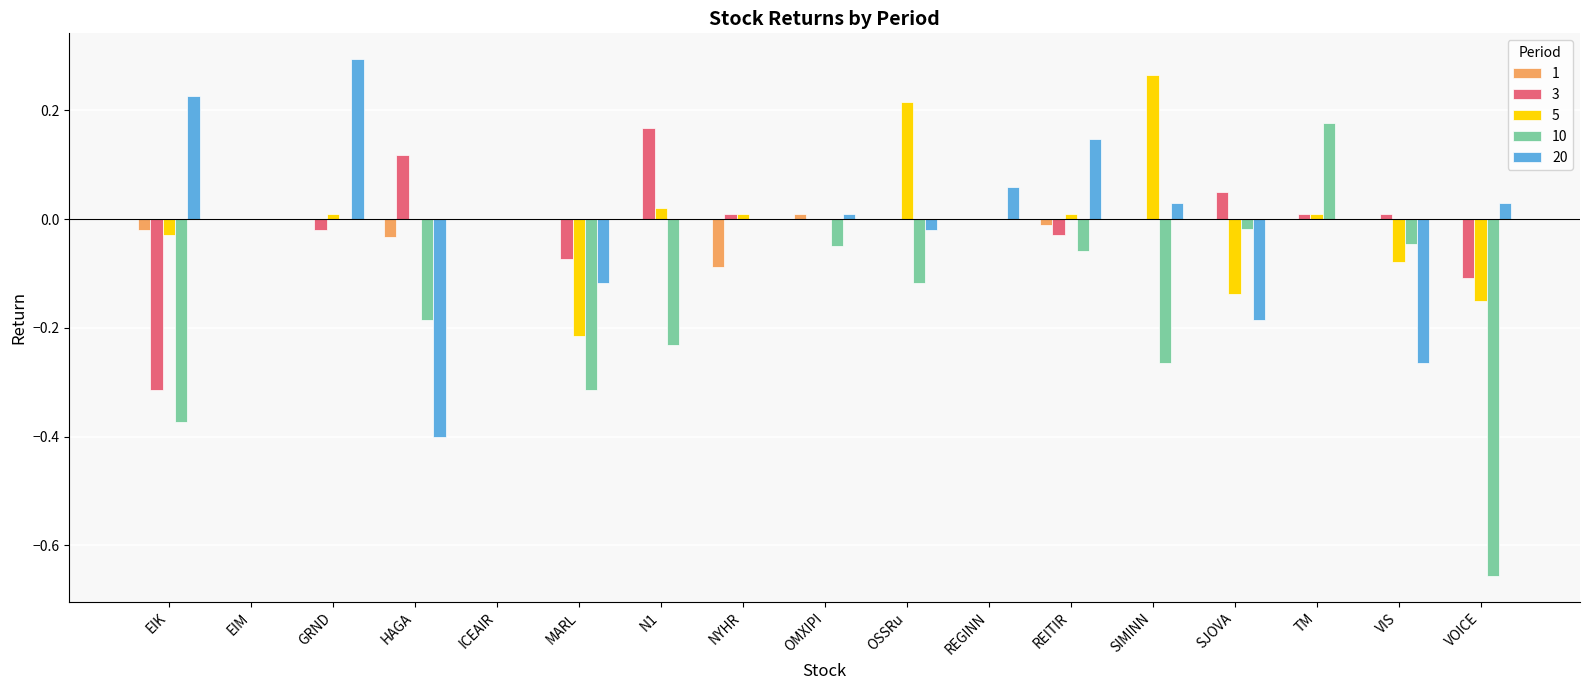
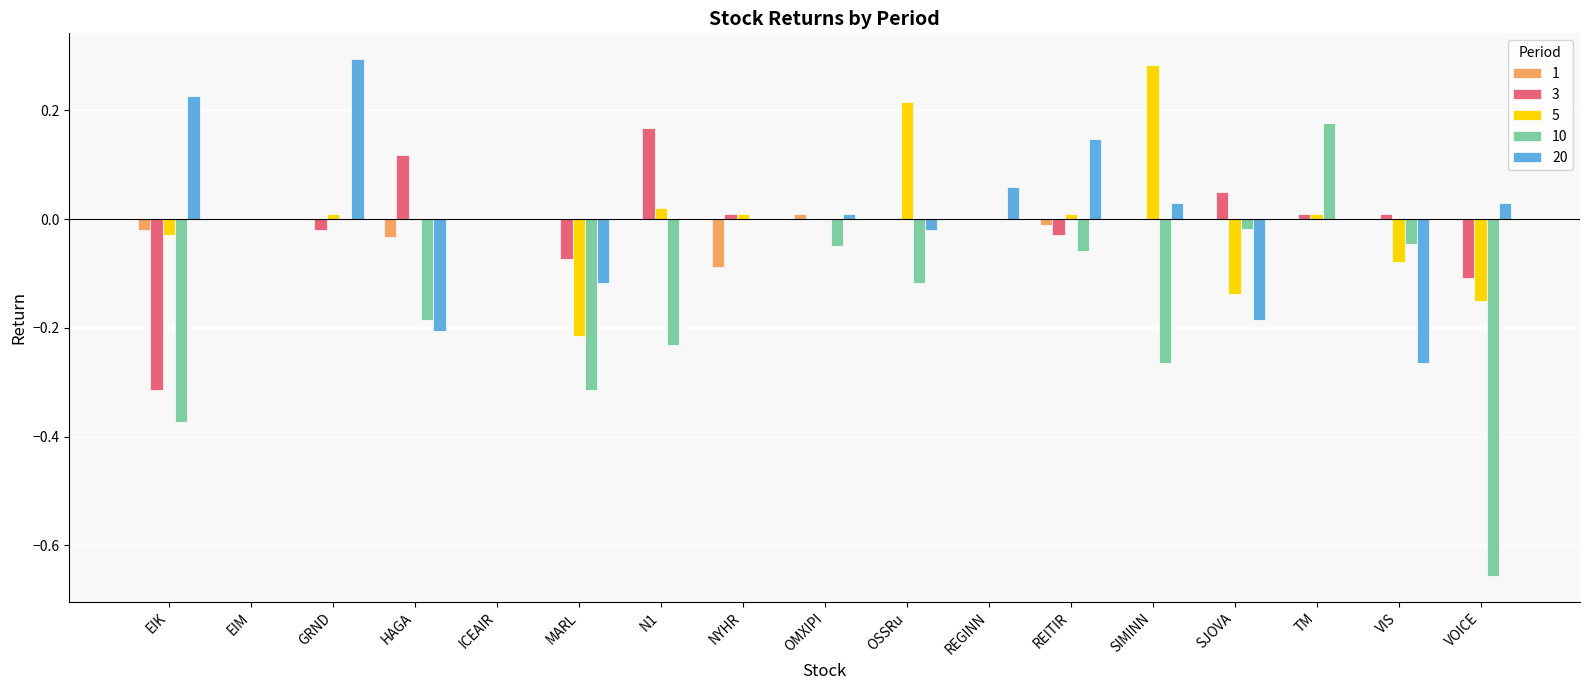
20, HAGA: -0.40 -> -0.21
5, SIMINN: 0.26 -> 0.28
